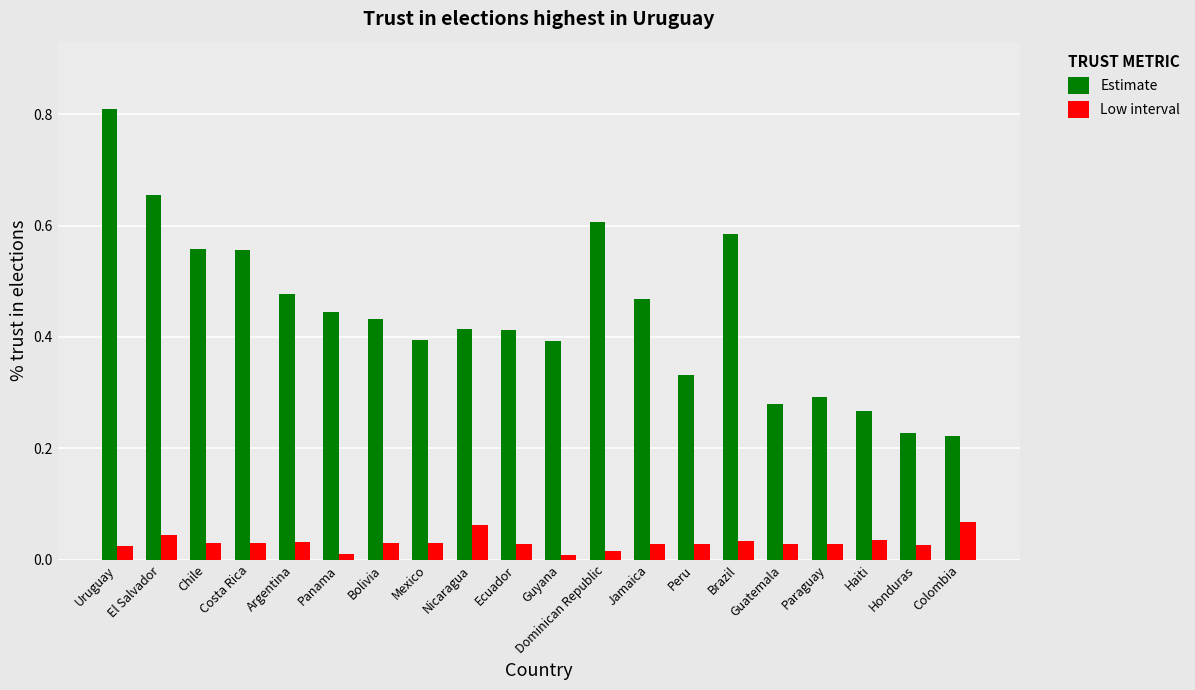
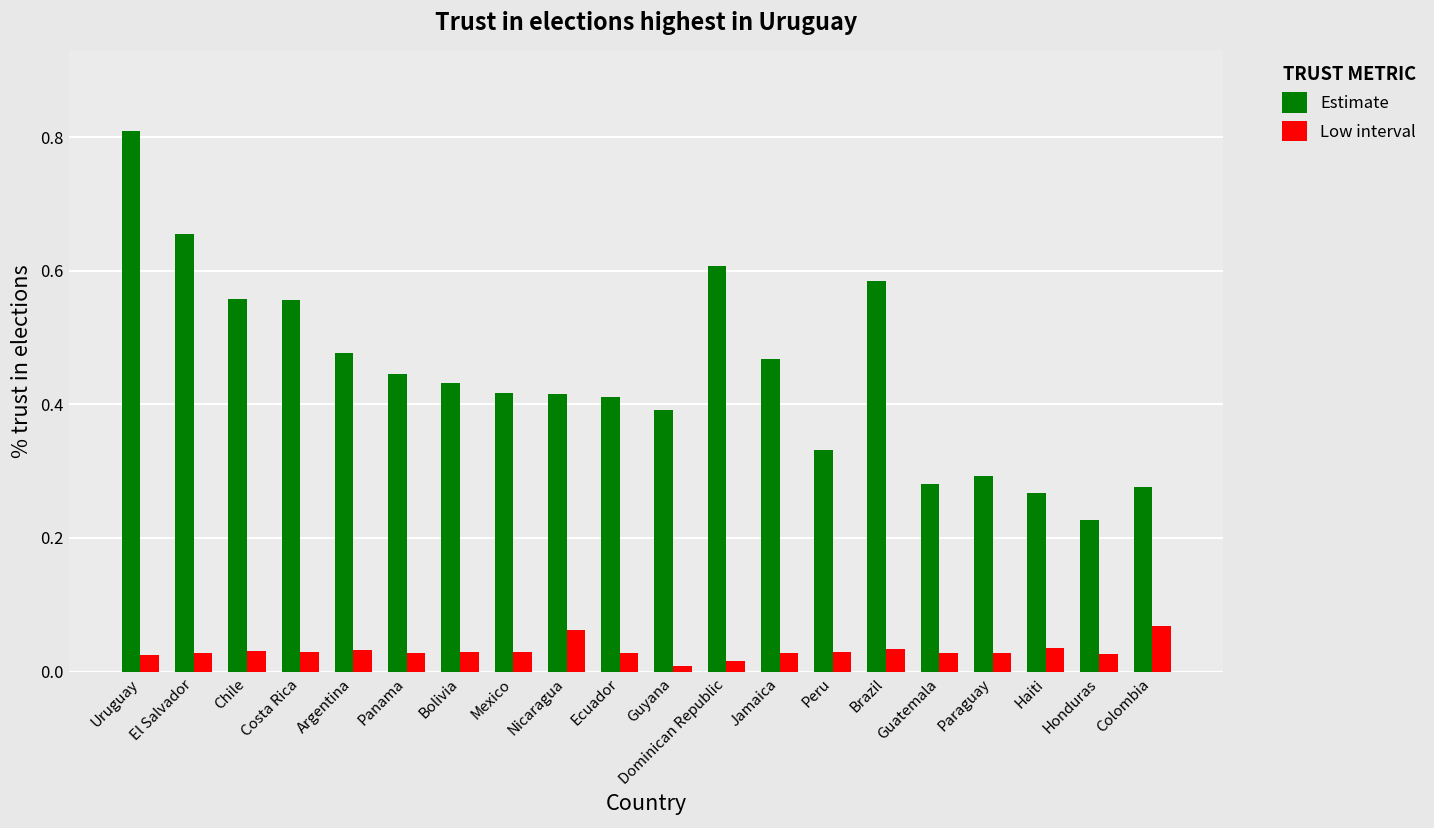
Low interval, El Salvador: 0.05 -> 0.03
Low interval, Panama: 0.01 -> 0.03
Estimate, Mexico: 0.40 -> 0.42
Estimate, Colombia: 0.22 -> 0.28
